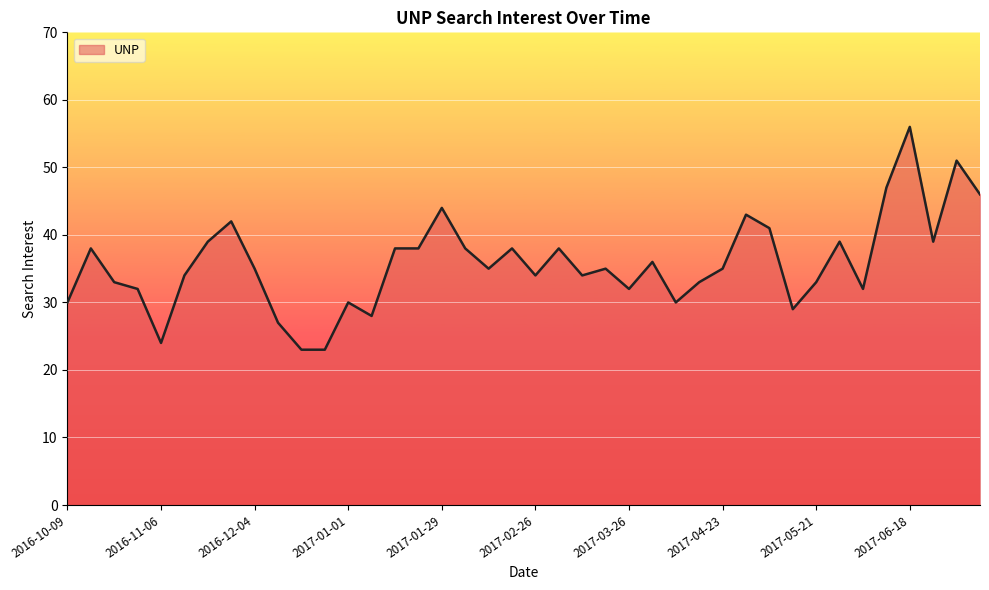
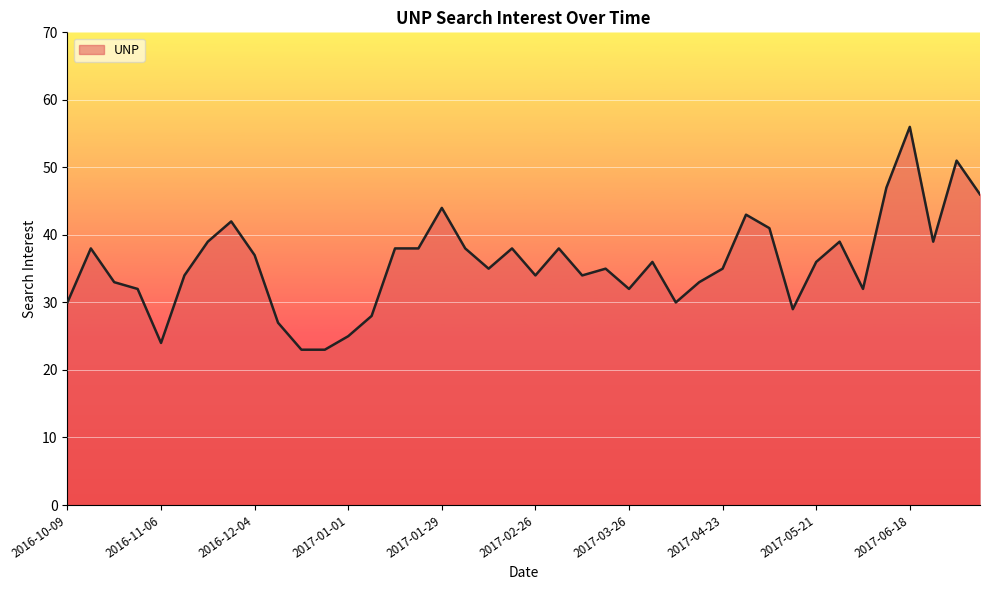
2016-12-04: 35 -> 37
2017-01-01: 30 -> 25
2017-05-21: 33 -> 36
